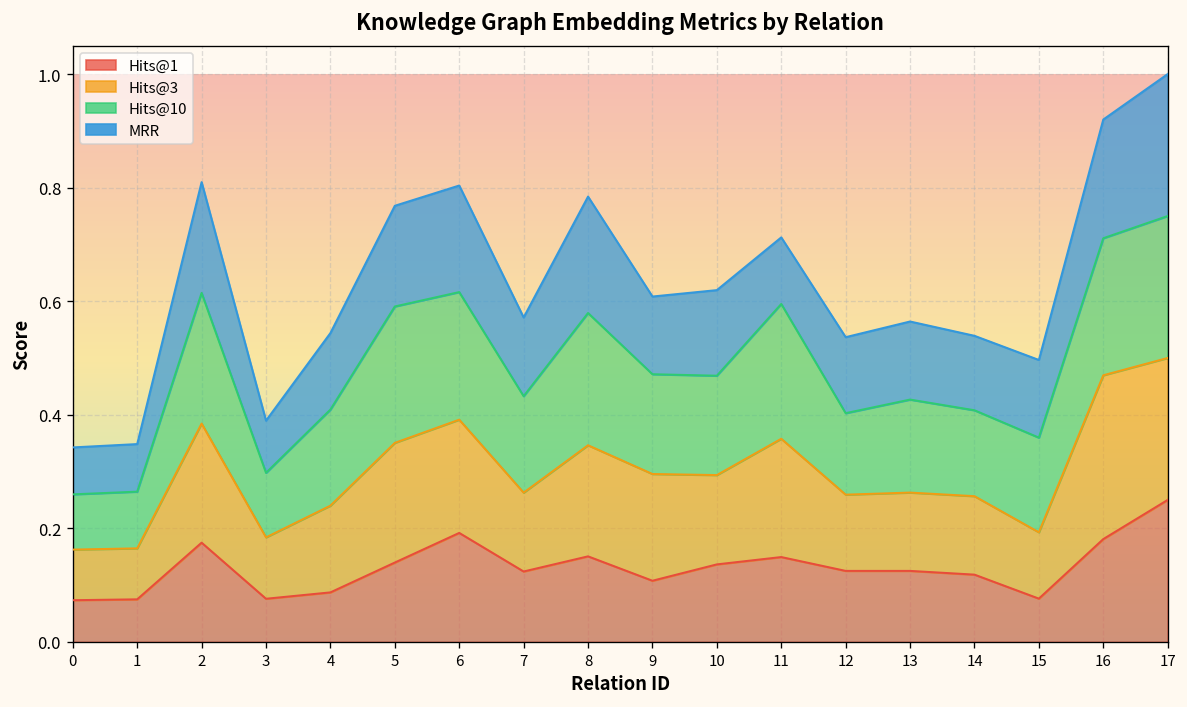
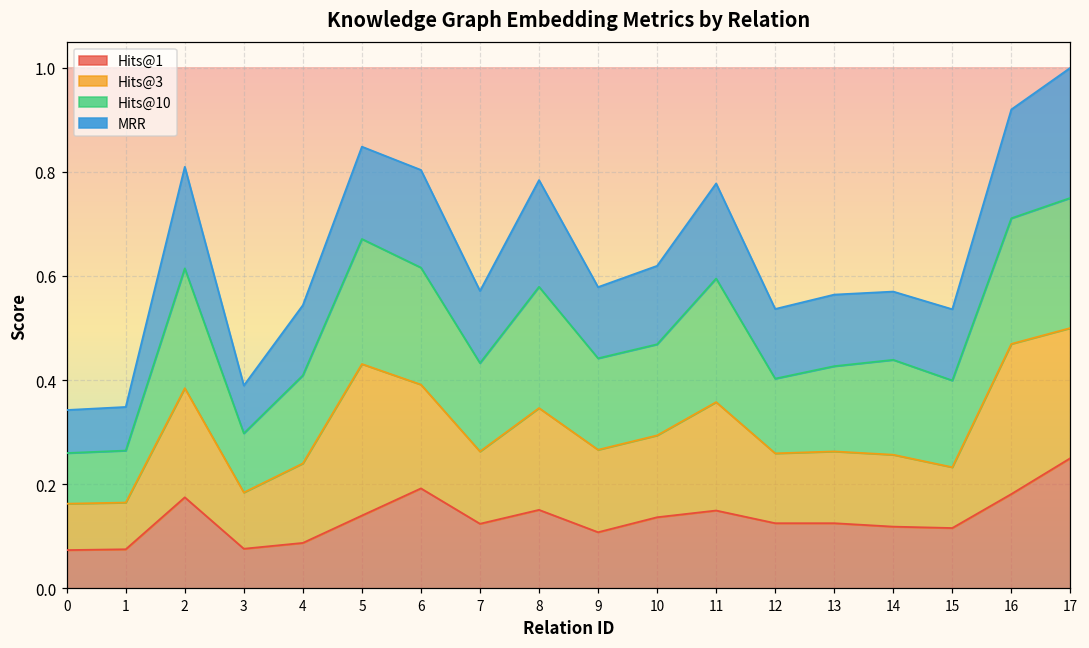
Hits@3, 5: 0.21 -> 0.29
Hits@3, 9: 0.19 -> 0.16
MRR, 11: 0.12 -> 0.18
Hits@10, 14: 0.15 -> 0.18
Hits@1, 15: 0.08 -> 0.12
